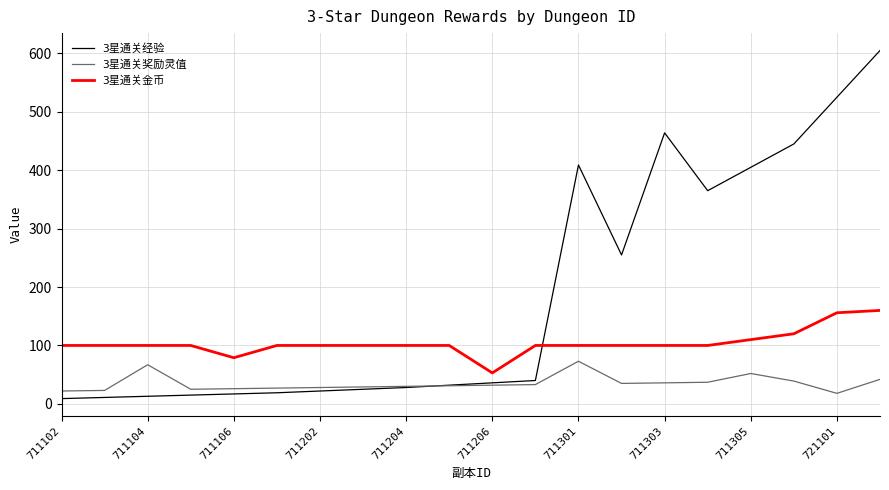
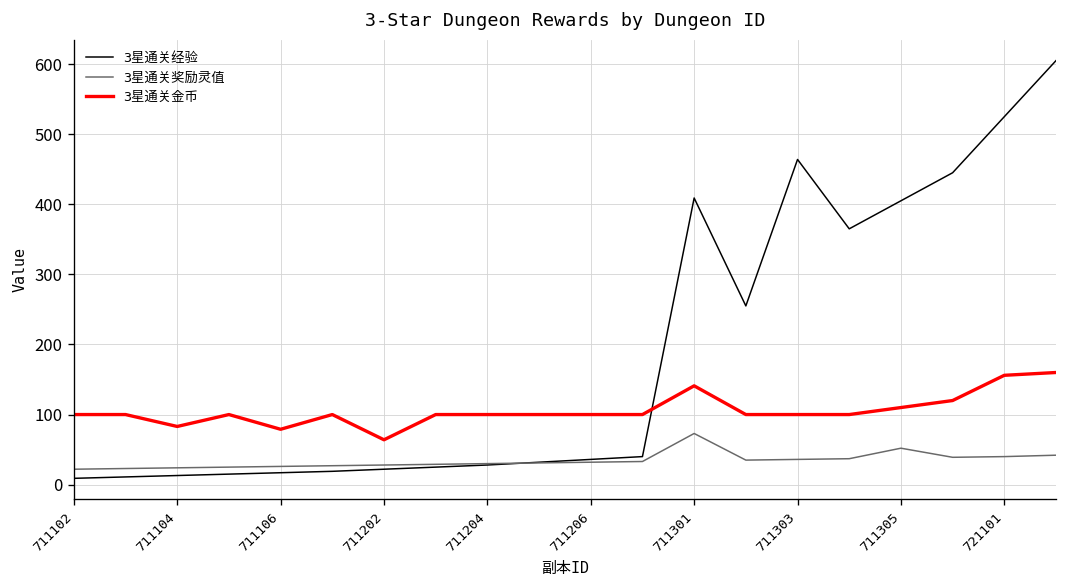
3星通关奖励灵值, 711104: 70 -> 20
3星通关金币, 711104: 100 -> 80
3星通关金币, 711202: 100 -> 60
3星通关金币, 711206: 50 -> 100
3星通关金币, 711301: 100 -> 140
3星通关奖励灵值, 721101: 20 -> 40
